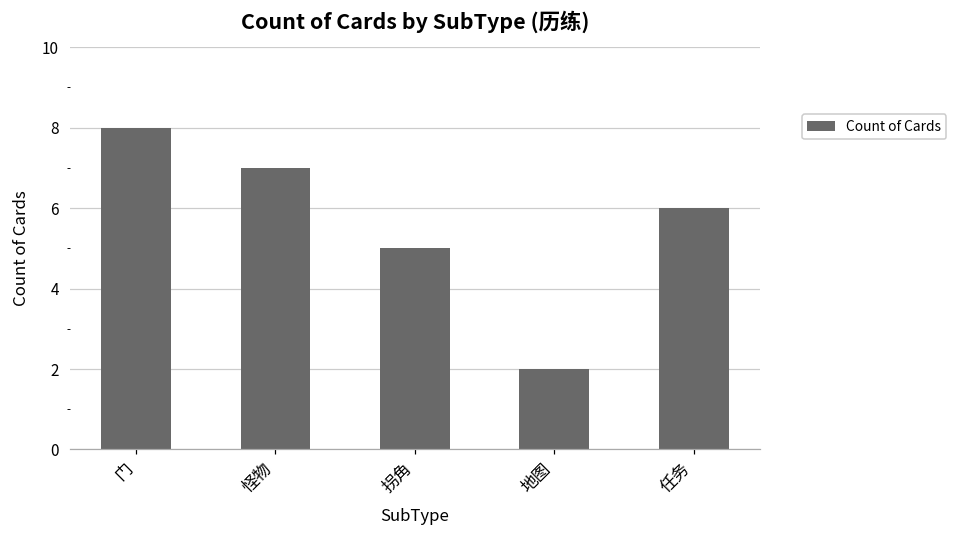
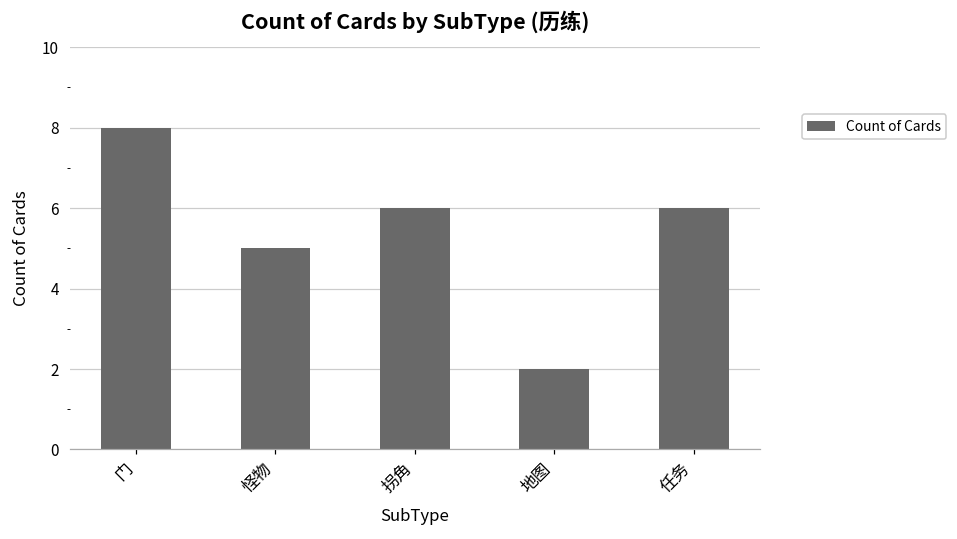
怪物: 7 -> 5
拐角: 5 -> 6
